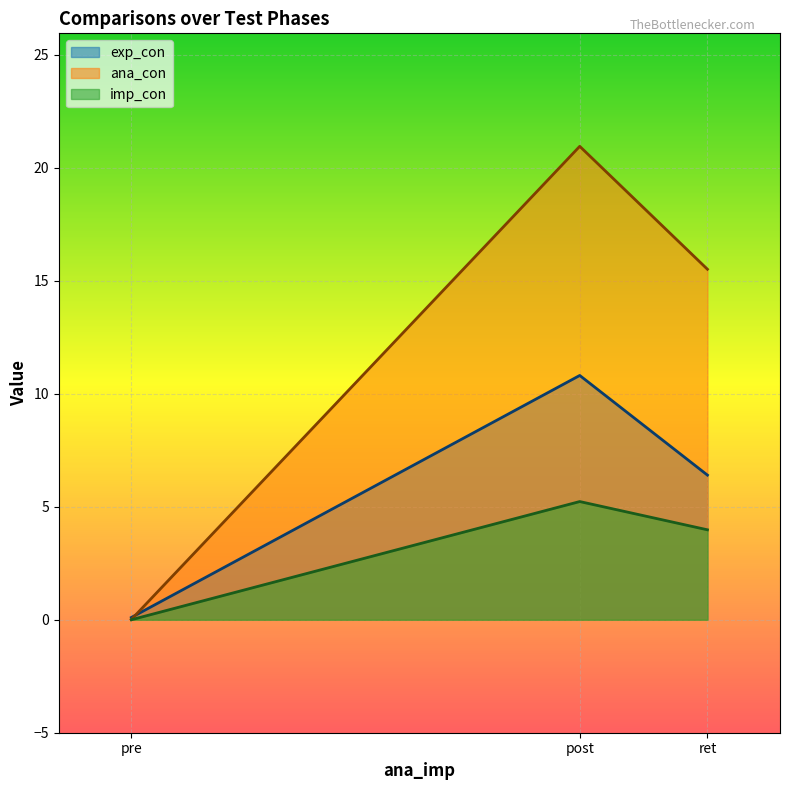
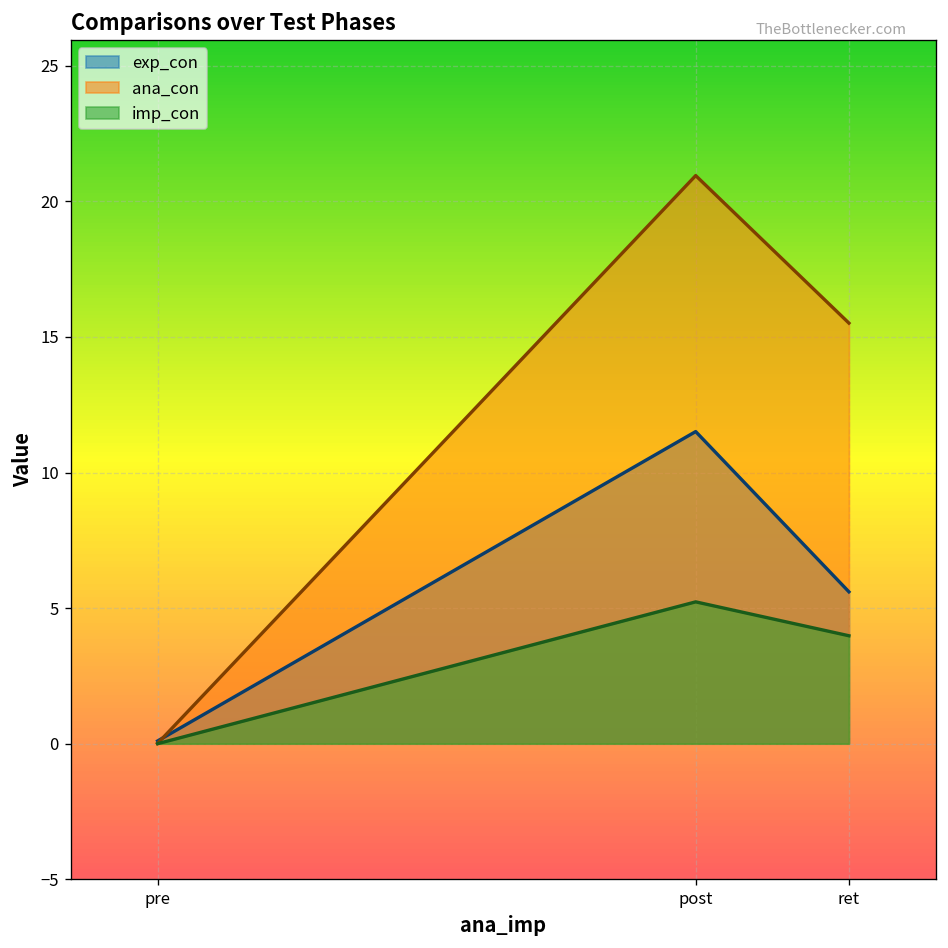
exp_con, post: 10.8 -> 11.5
exp_con, ret: 6.4 -> 5.6
